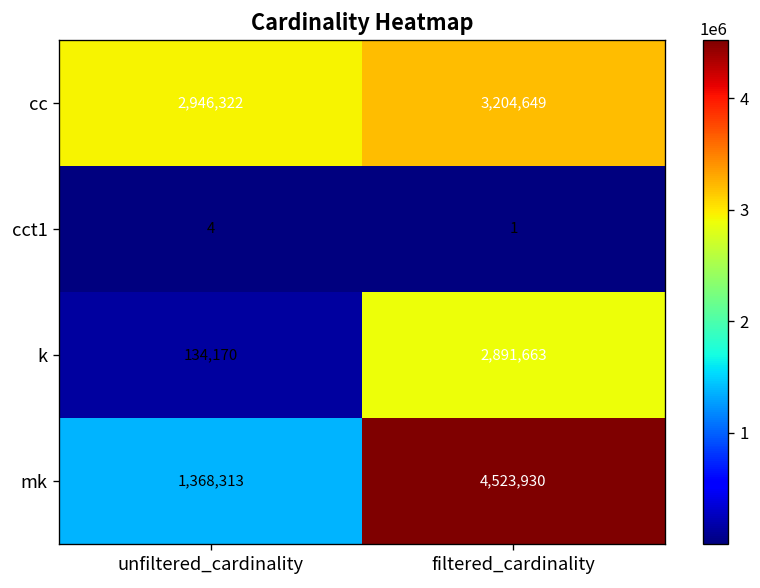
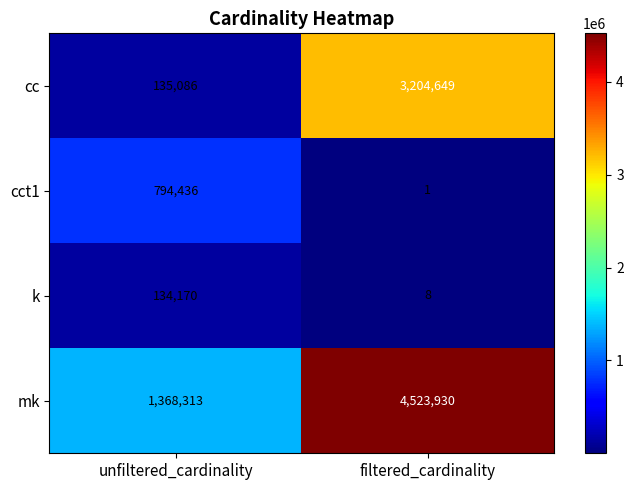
cc, unfiltered_cardinality: 2,946,322 -> 135,086
cct1, unfiltered_cardinality: 4 -> 794,436
k, filtered_cardinality: 2,891,663 -> 8
